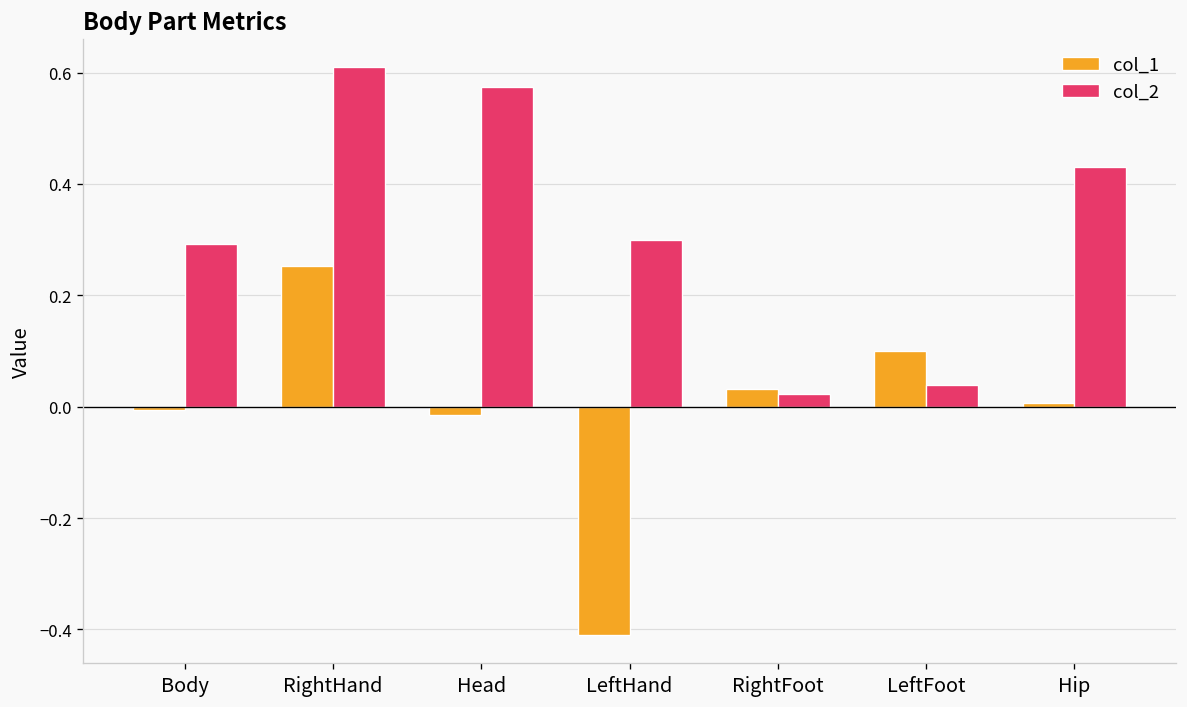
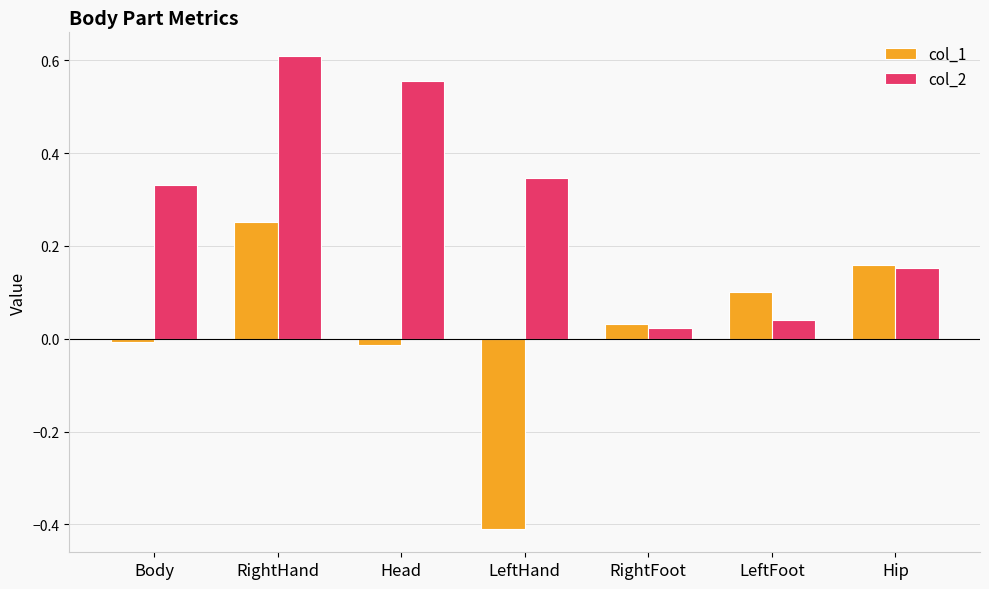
col_2, Body: 0.29 -> 0.33
col_2, Head: 0.57 -> 0.55
col_2, LeftHand: 0.30 -> 0.35
col_1, Hip: 0.01 -> 0.16
col_2, Hip: 0.43 -> 0.15
